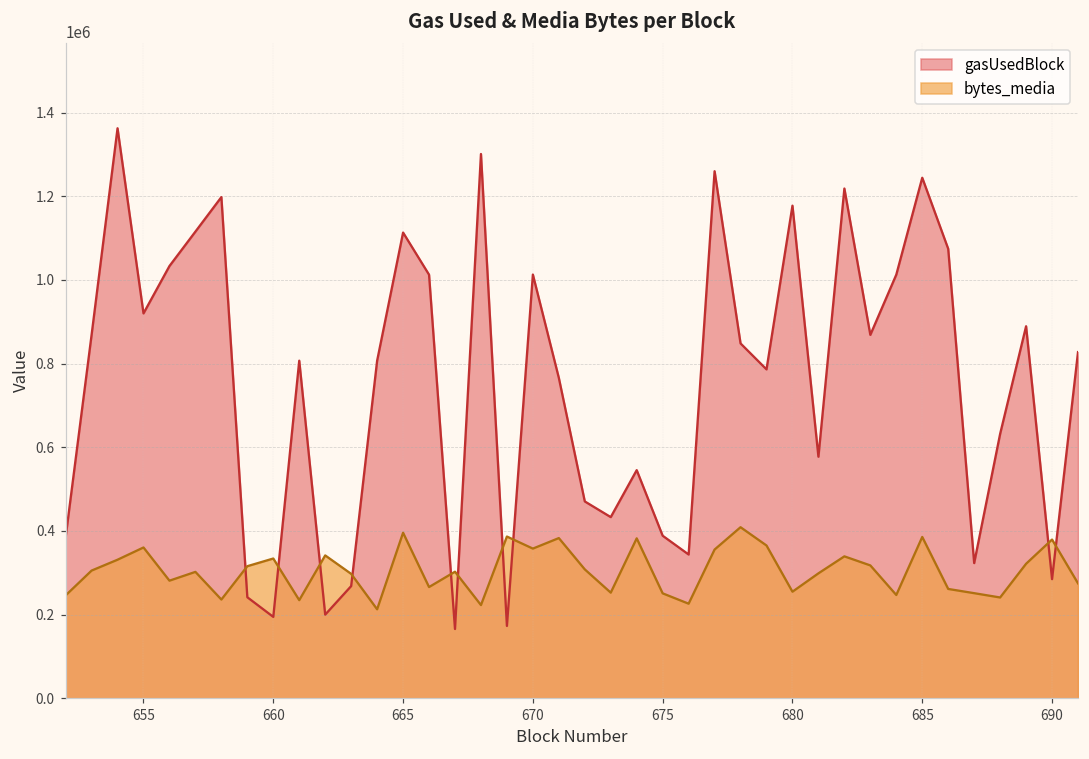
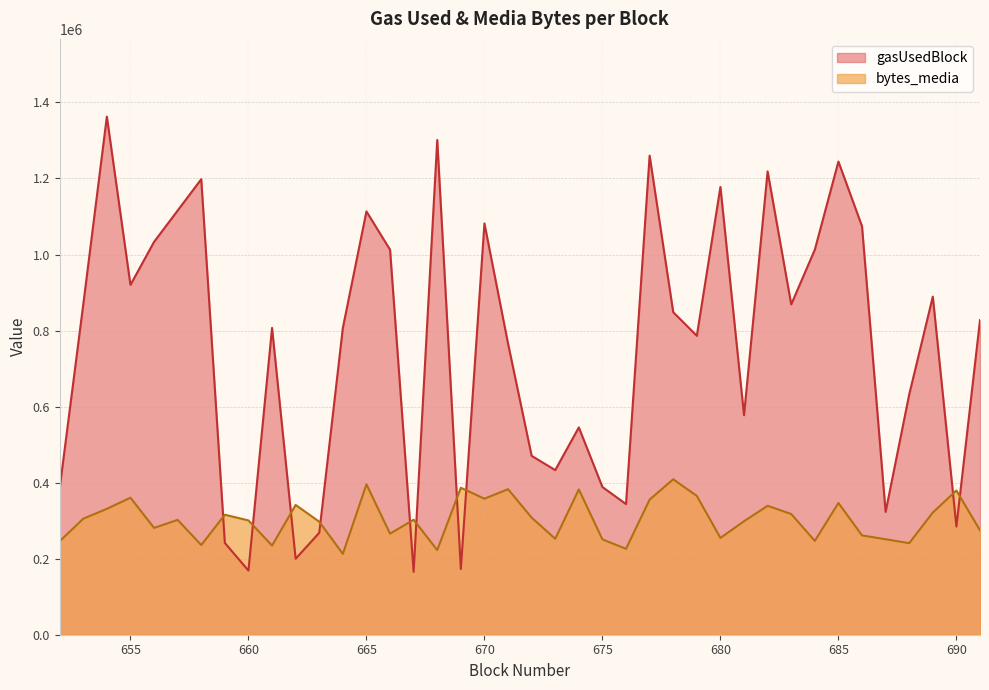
gasUsedBlock, 660: 190000 -> 170000
bytes_media, 660: 330000 -> 300000
gasUsedBlock, 670: 1010000 -> 1080000
bytes_media, 685: 390000 -> 350000
